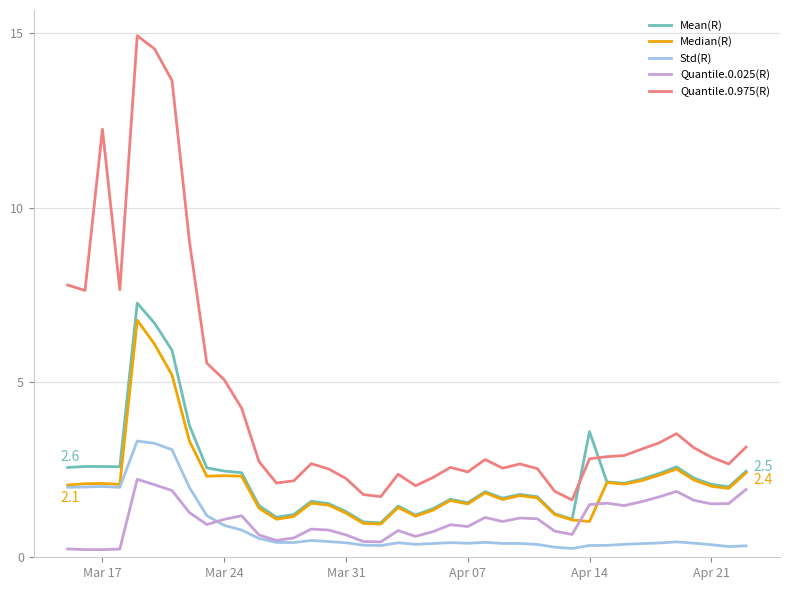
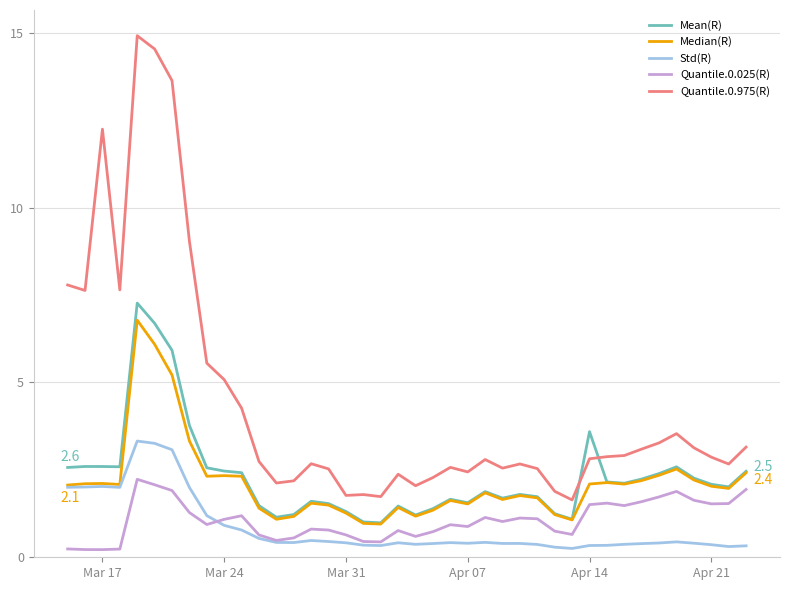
Quantile.0.975(R), Mar 31: 2.3 -> 1.8
Median(R), Apr 14: 1.0 -> 2.1
